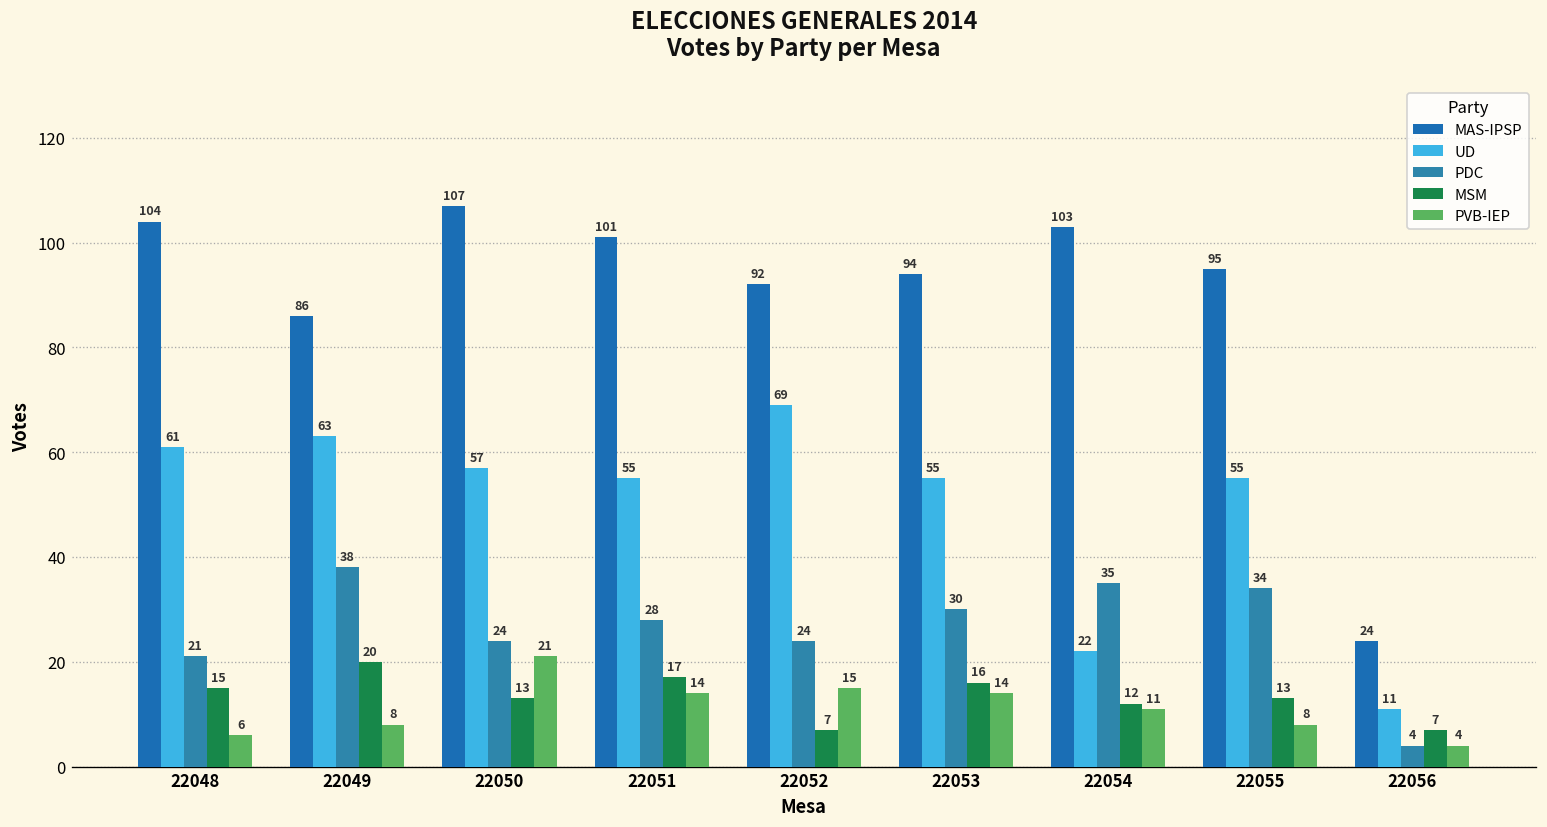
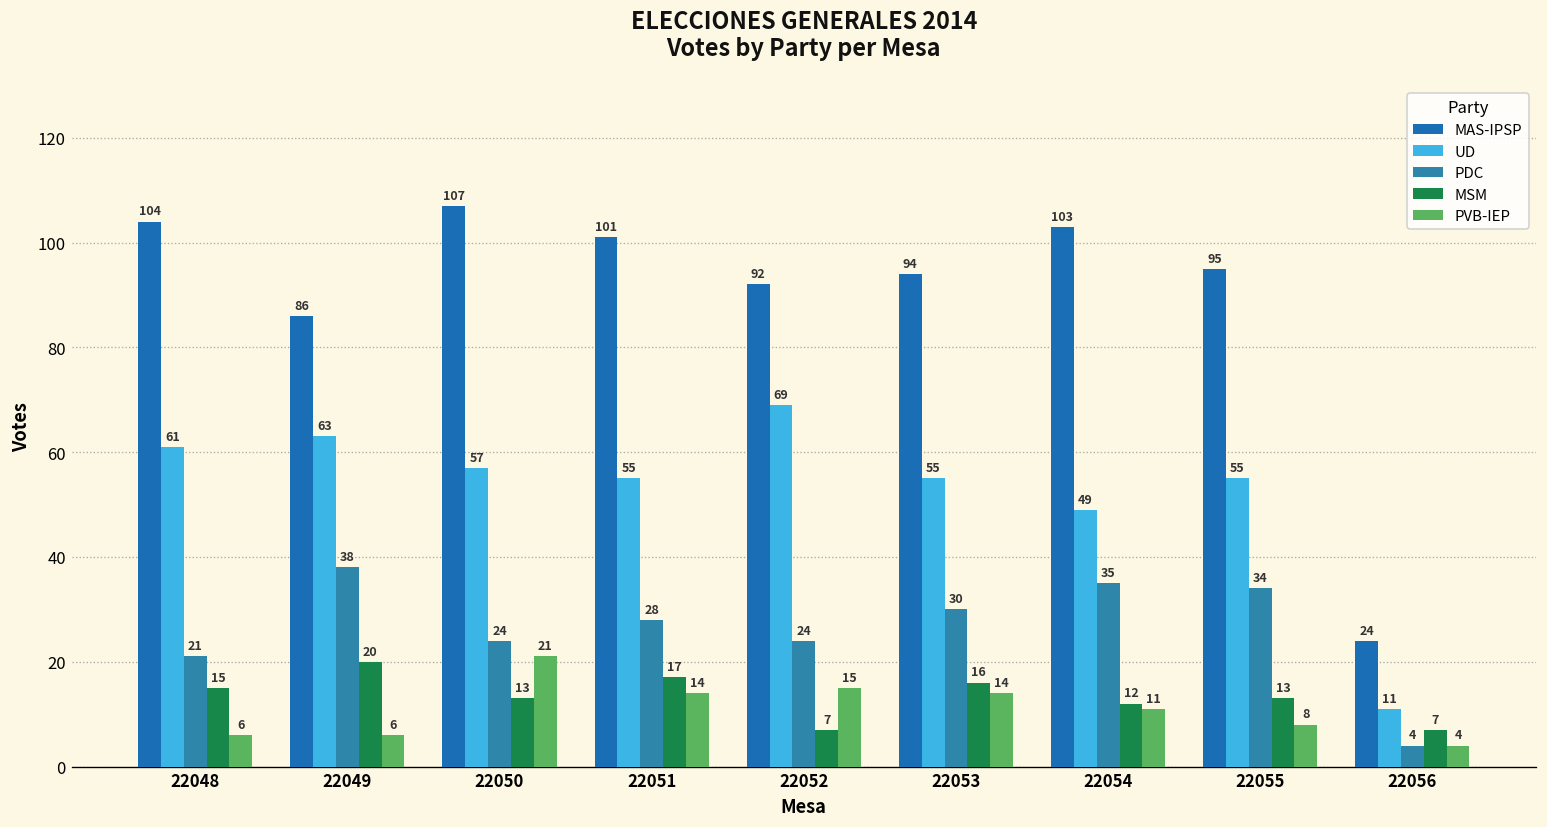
PVB-IEP, 22049: 8 -> 6
UD, 22054: 22 -> 49
